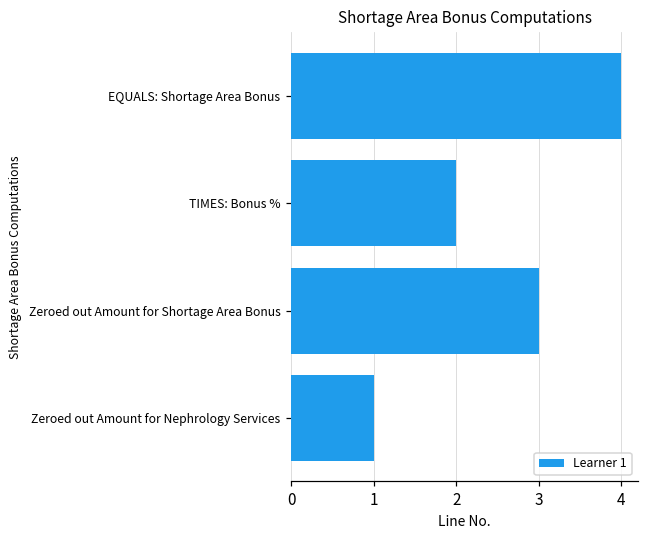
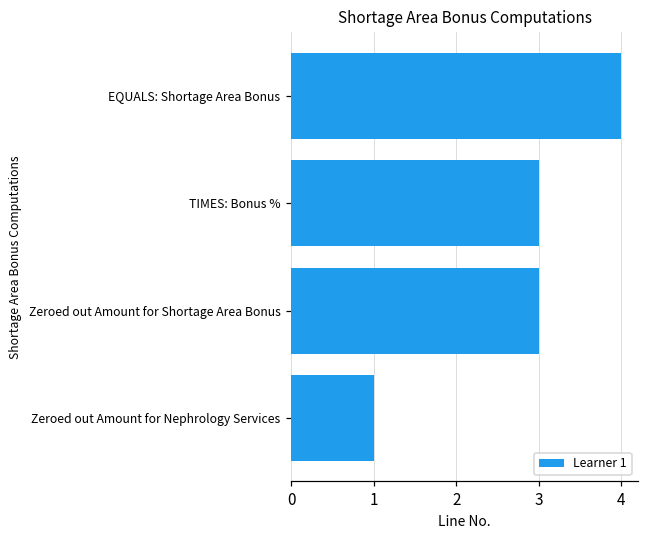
TIMES: Bonus %: 2 -> 3
